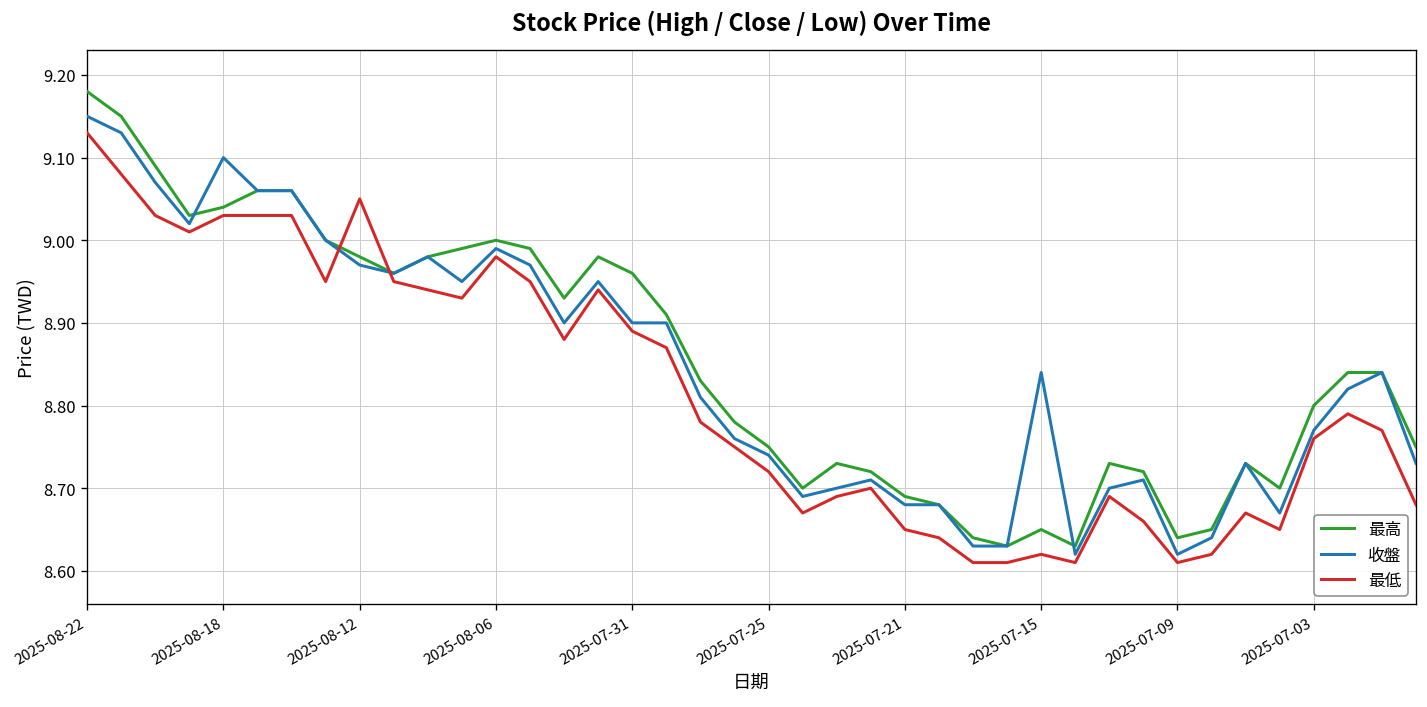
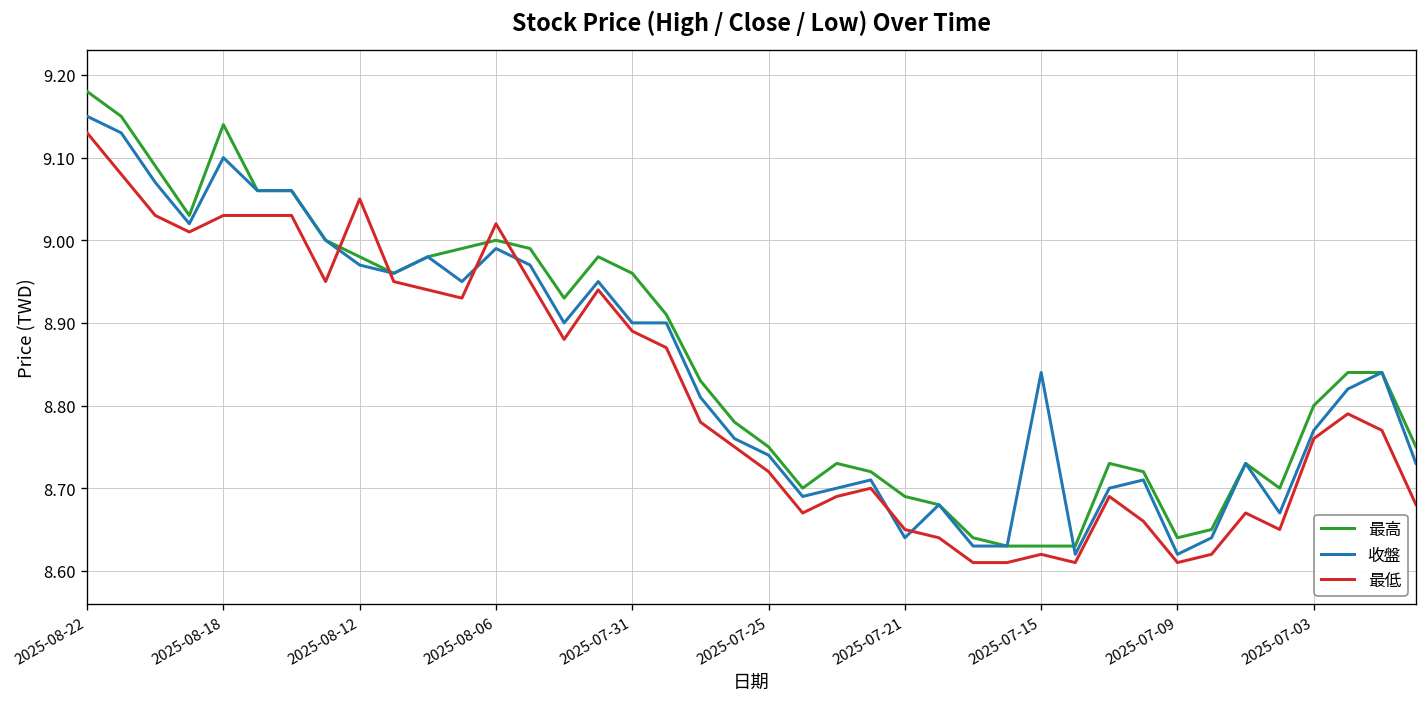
最高, 2025-08-18: 9.04 -> 9.14
最低, 2025-08-06: 8.98 -> 9.02
收盤, 2025-07-21: 8.68 -> 8.64
最高, 2025-07-15: 8.65 -> 8.63
